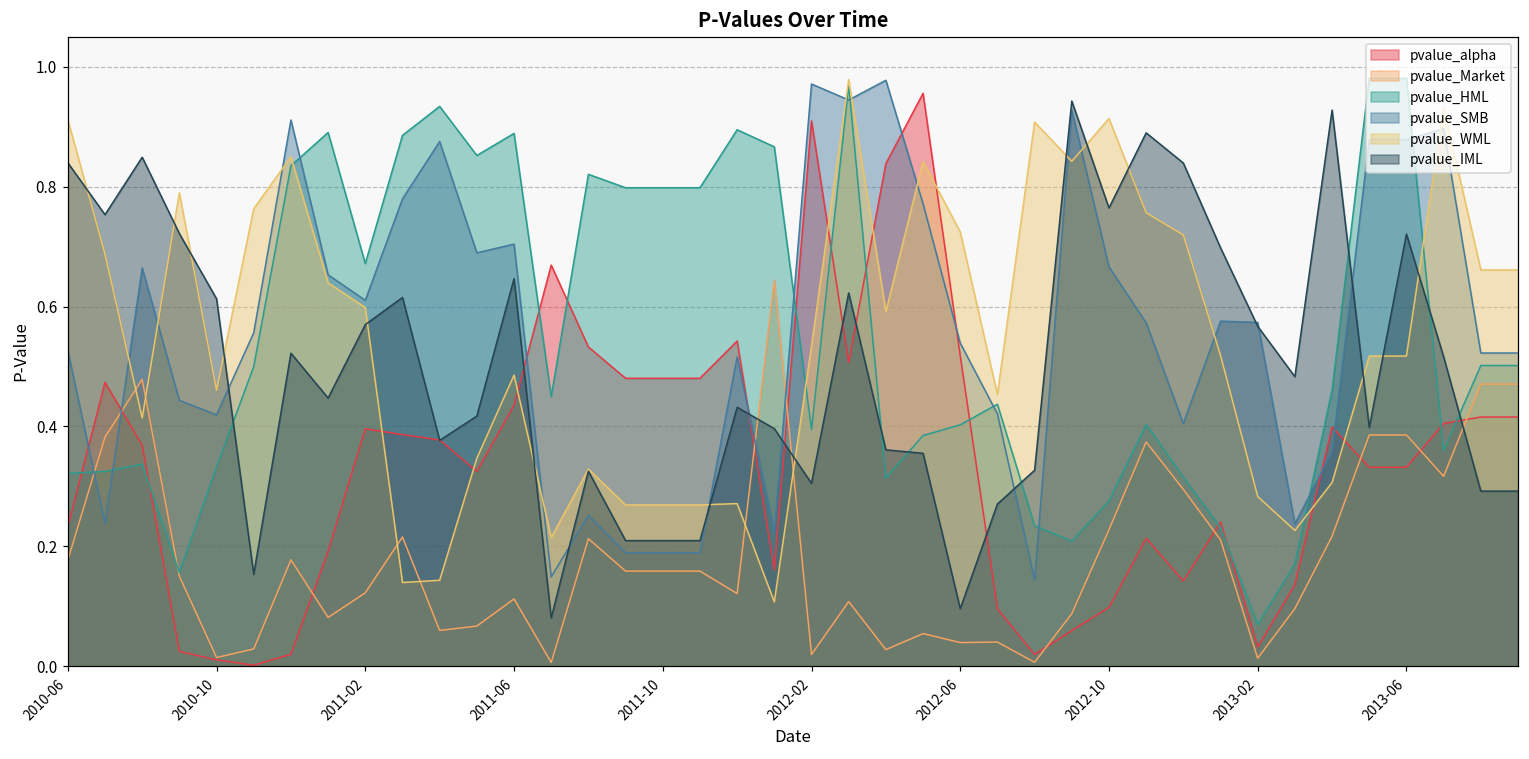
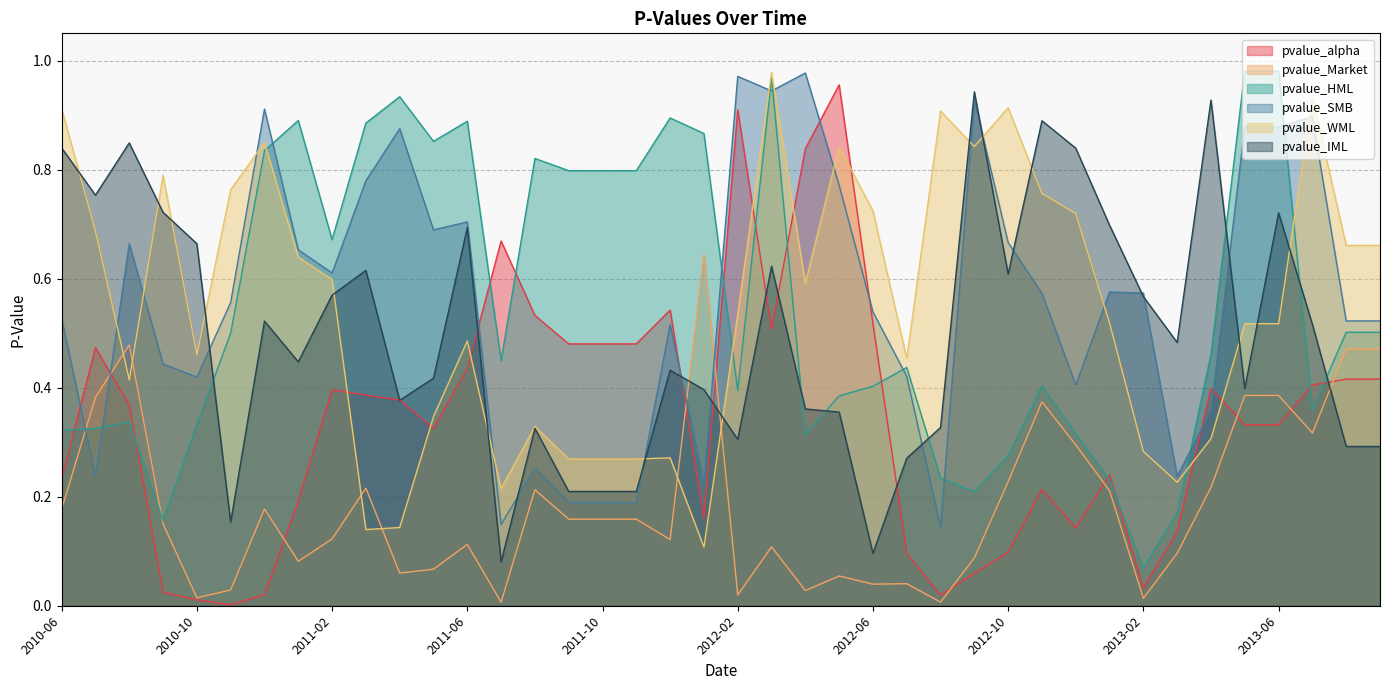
pvalue_IML, 2010-10: 0.61 -> 0.66
pvalue_IML, 2011-06: 0.65 -> 0.69
pvalue_IML, 2012-10: 0.76 -> 0.61
